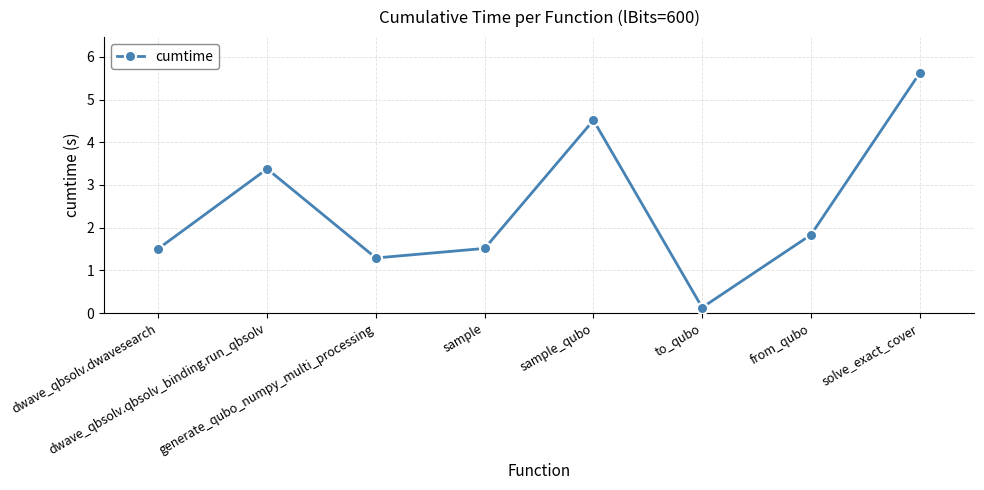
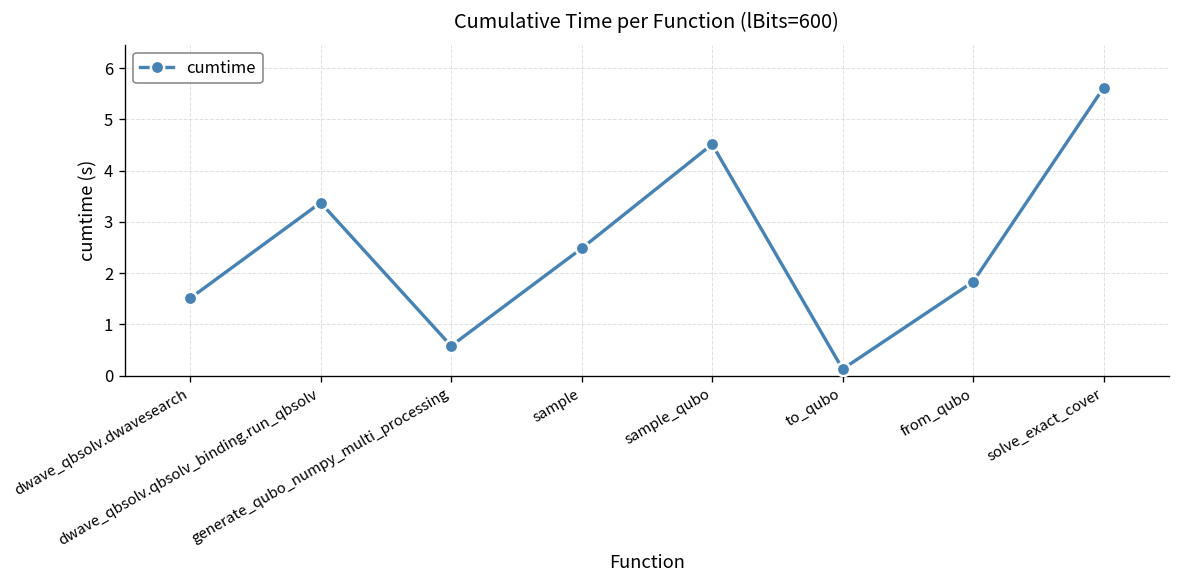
generate_qubo_numpy_multi_processing: 1.3 -> 0.6
sample: 1.5 -> 2.5
